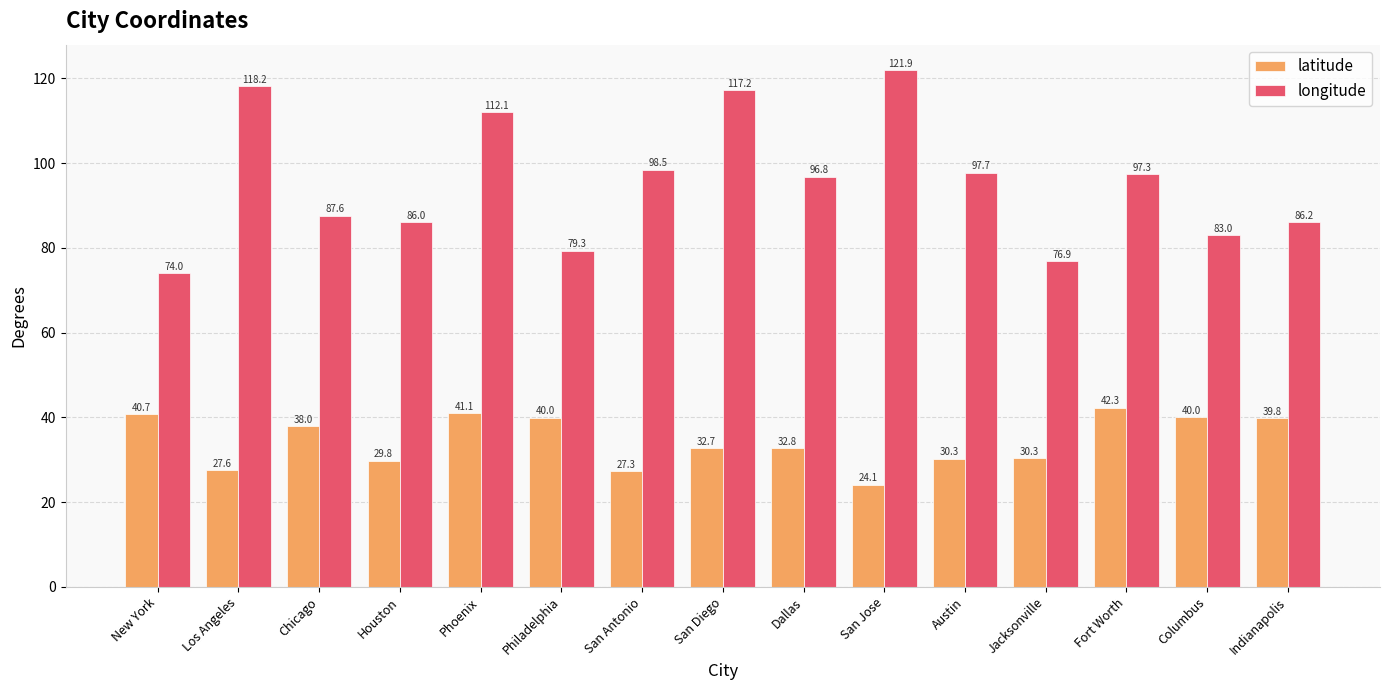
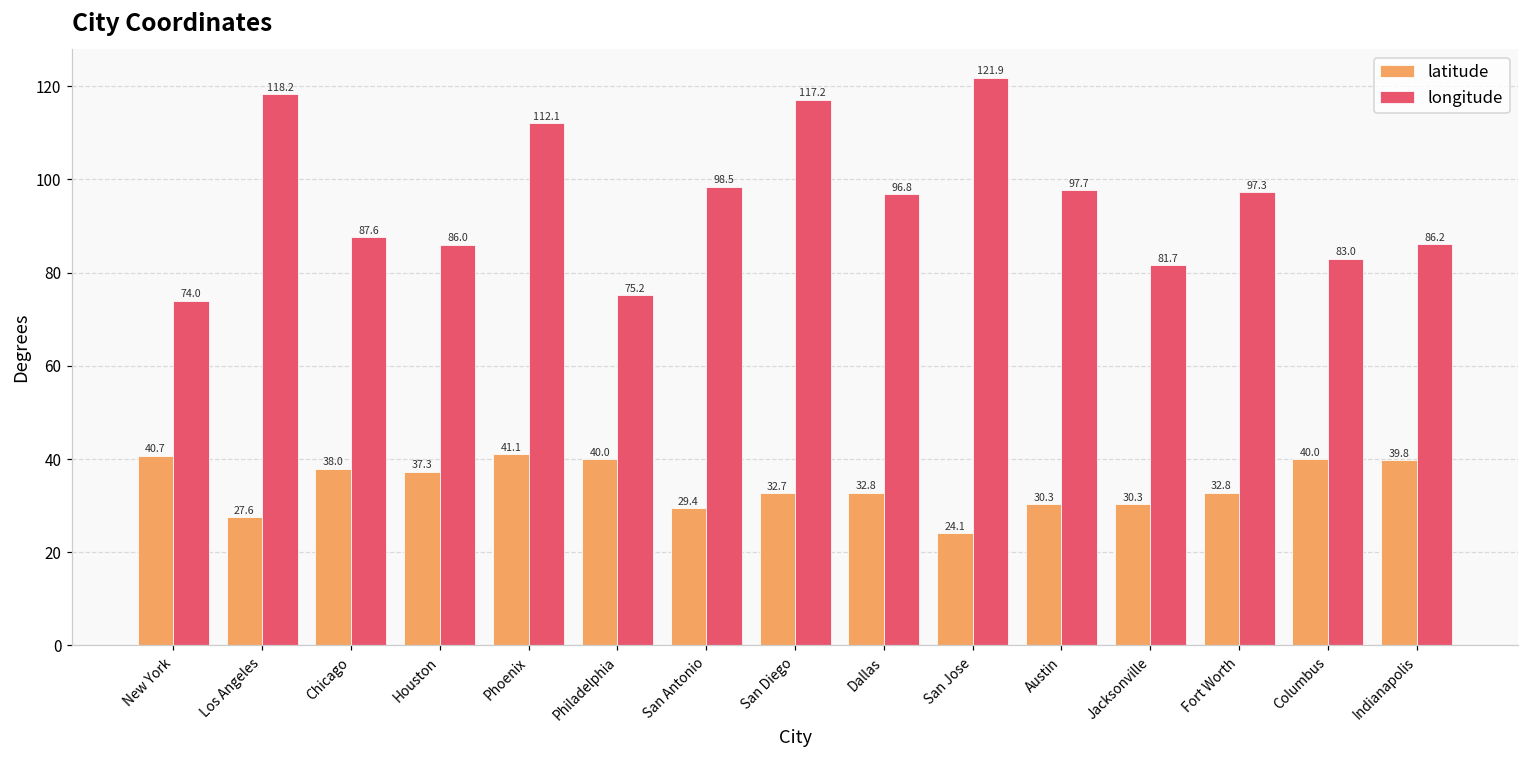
latitude, Houston: 29.8 -> 37.3
longitude, Philadelphia: 79.3 -> 75.2
latitude, San Antonio: 27.3 -> 29.4
longitude, Jacksonville: 76.9 -> 81.7
latitude, Fort Worth: 42.3 -> 32.8
